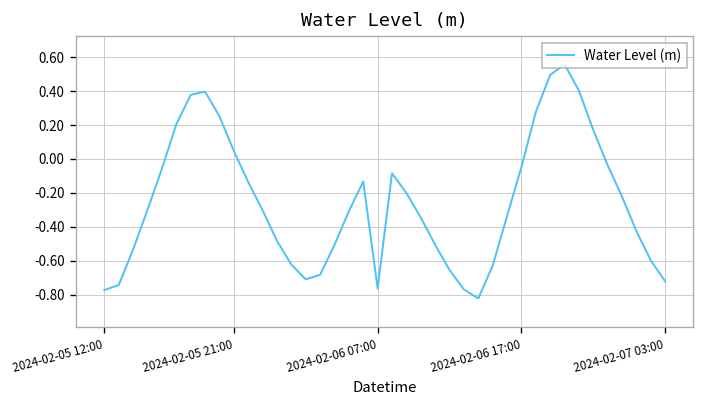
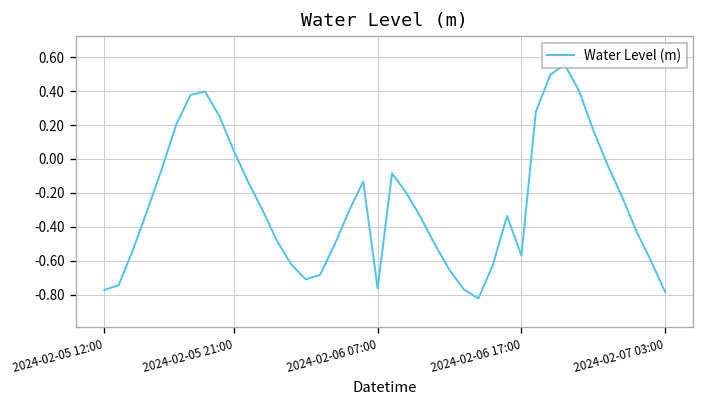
2024-02-06 17:00: -0.05 -> -0.57
2024-02-07 03:00: -0.72 -> -0.79
